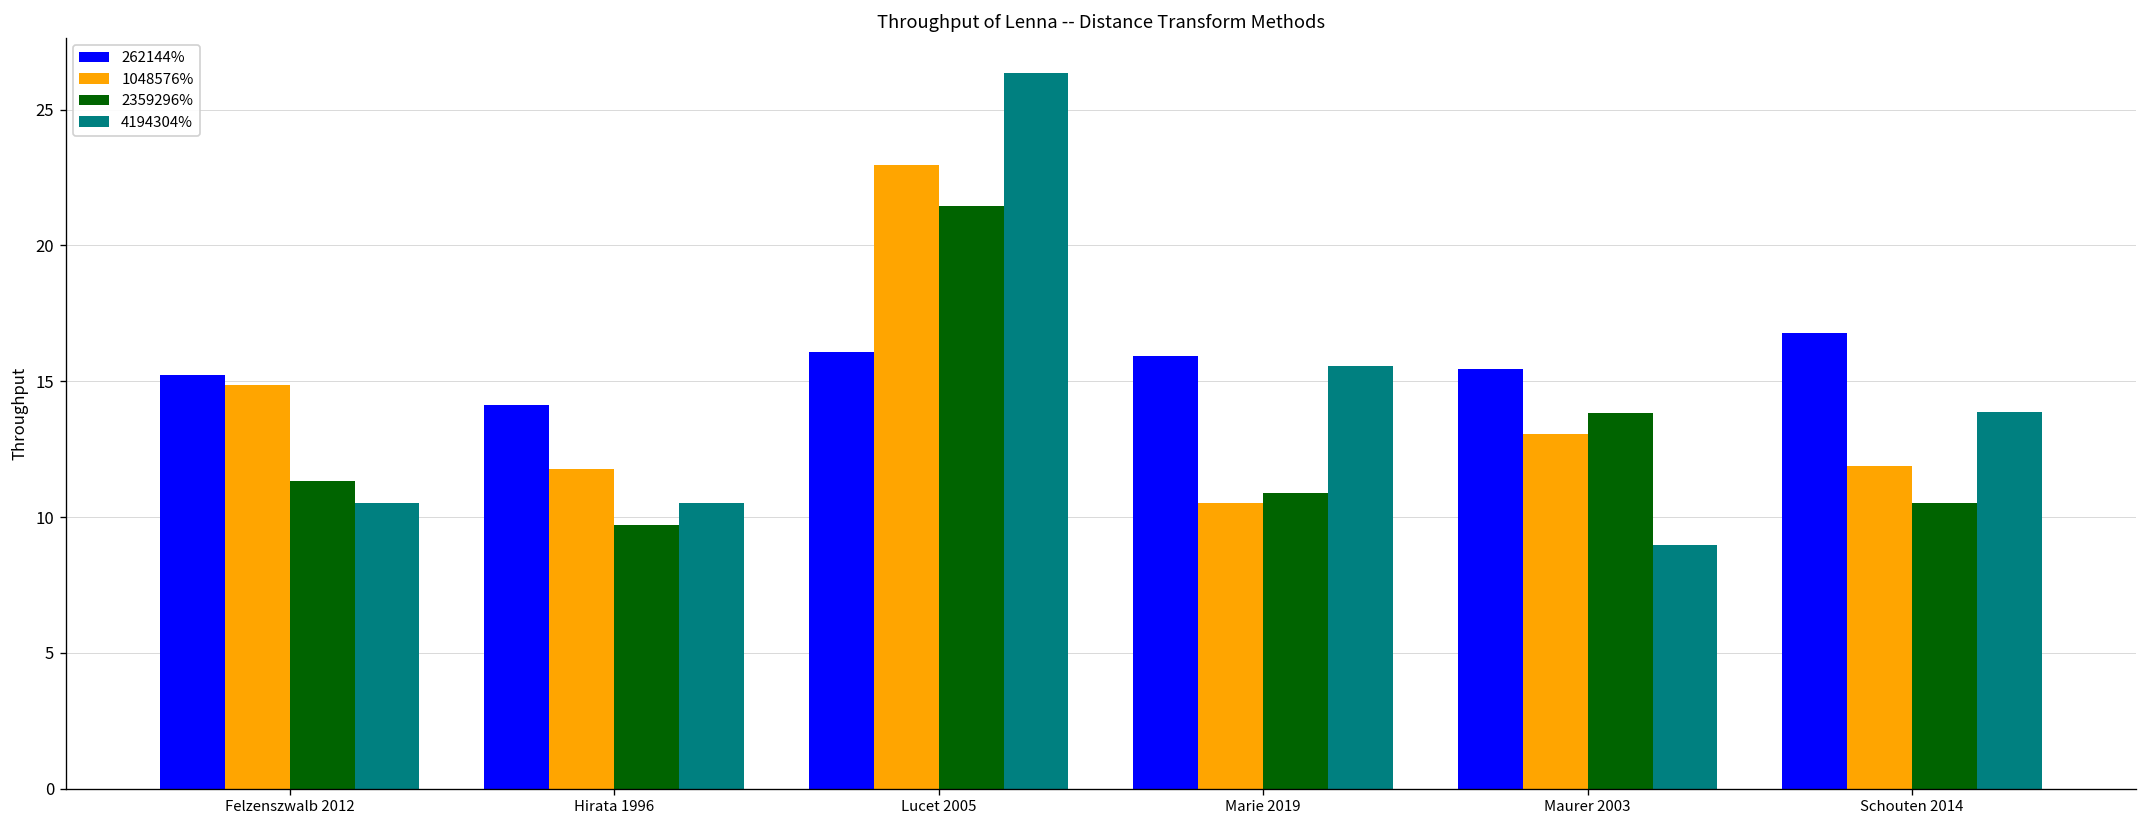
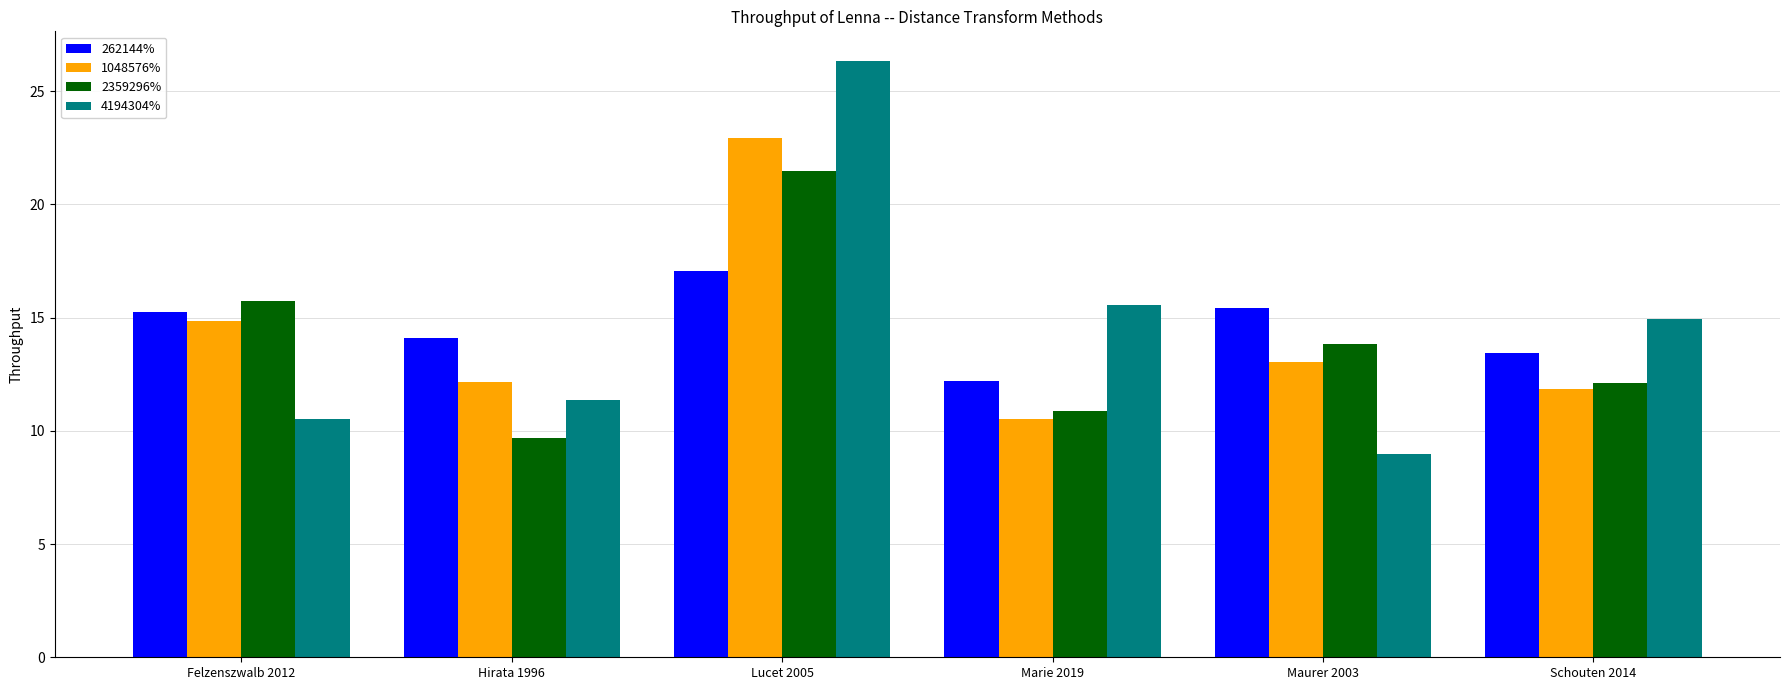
2359296%, Felzenszwalb 2012: 11.3 -> 15.7
1048576%, Hirata 1996: 11.8 -> 12.1
4194304%, Hirata 1996: 10.5 -> 11.4
262144%, Lucet 2005: 16.1 -> 17.1
262144%, Marie 2019: 15.9 -> 12.2
262144%, Schouten 2014: 16.8 -> 13.4
2359296%, Schouten 2014: 10.5 -> 12.1
4194304%, Schouten 2014: 13.8 -> 15.0
